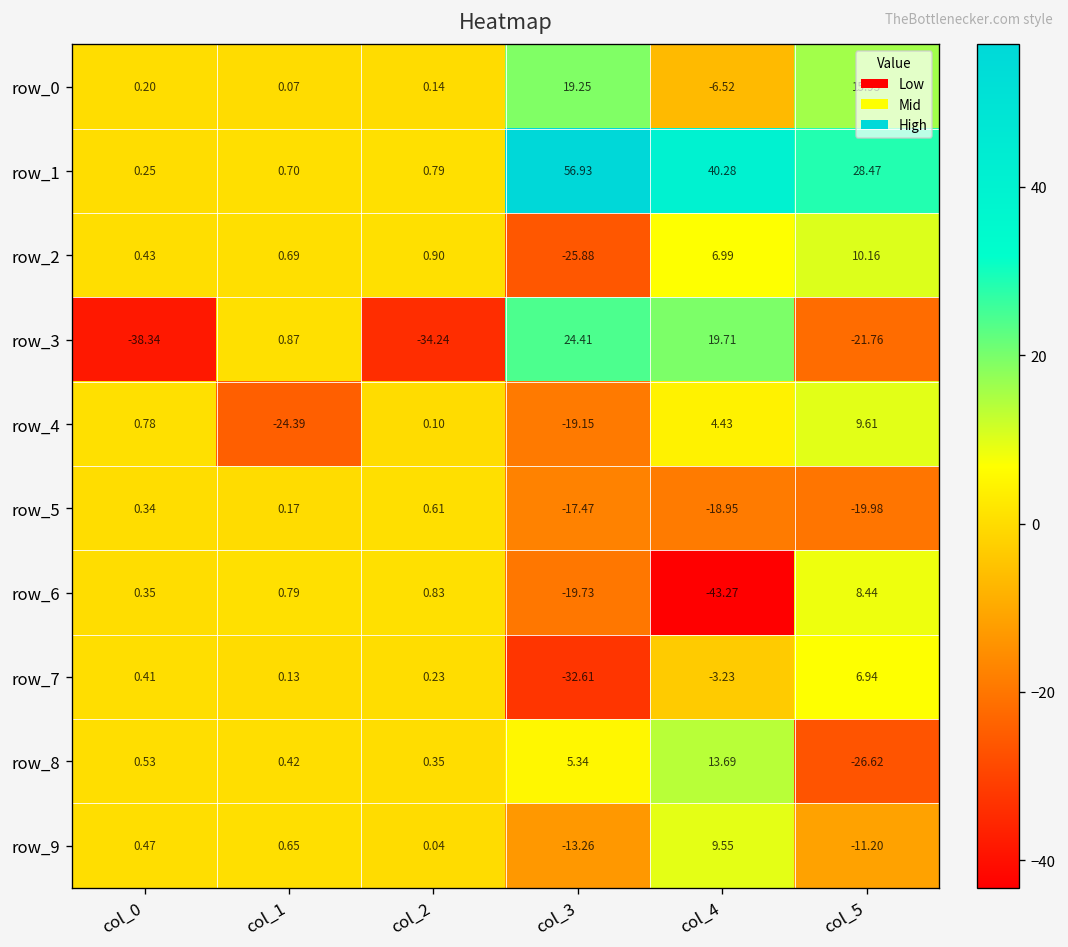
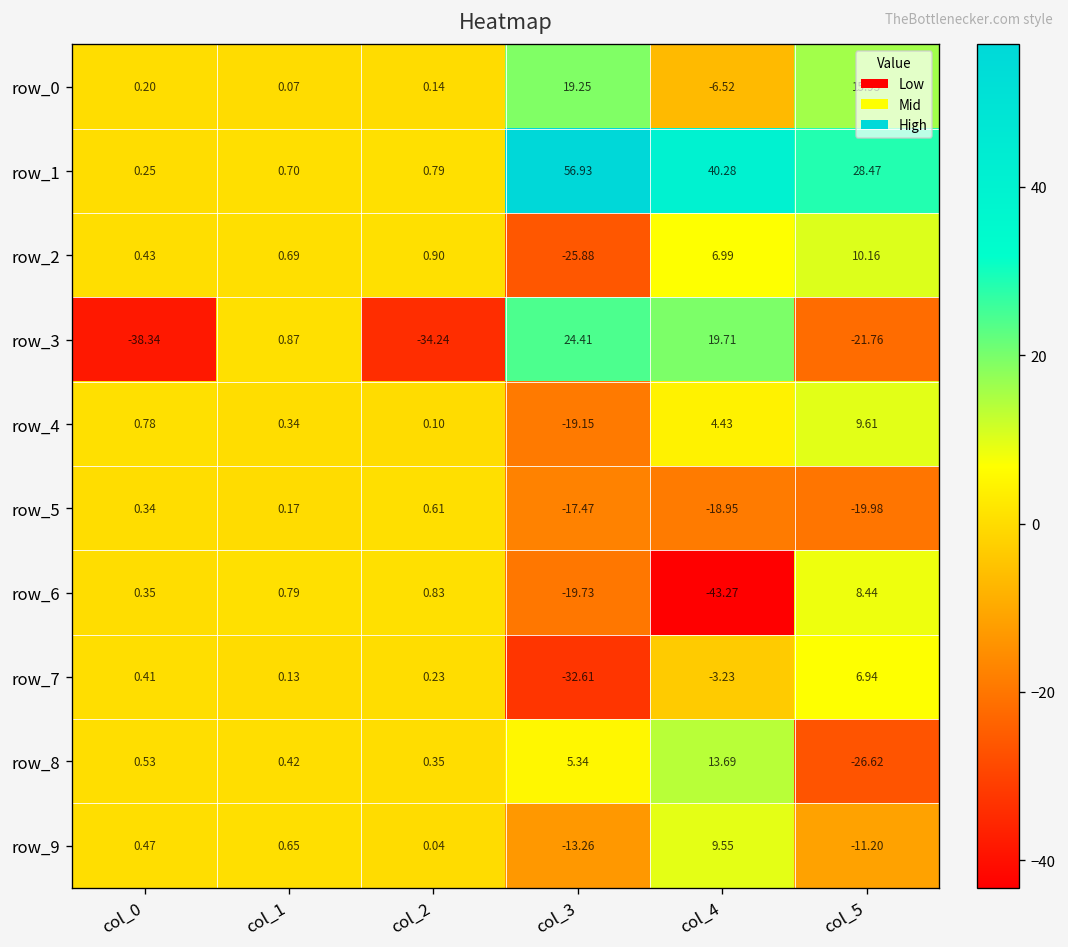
row_4, col_1: -24.39 -> 0.34
